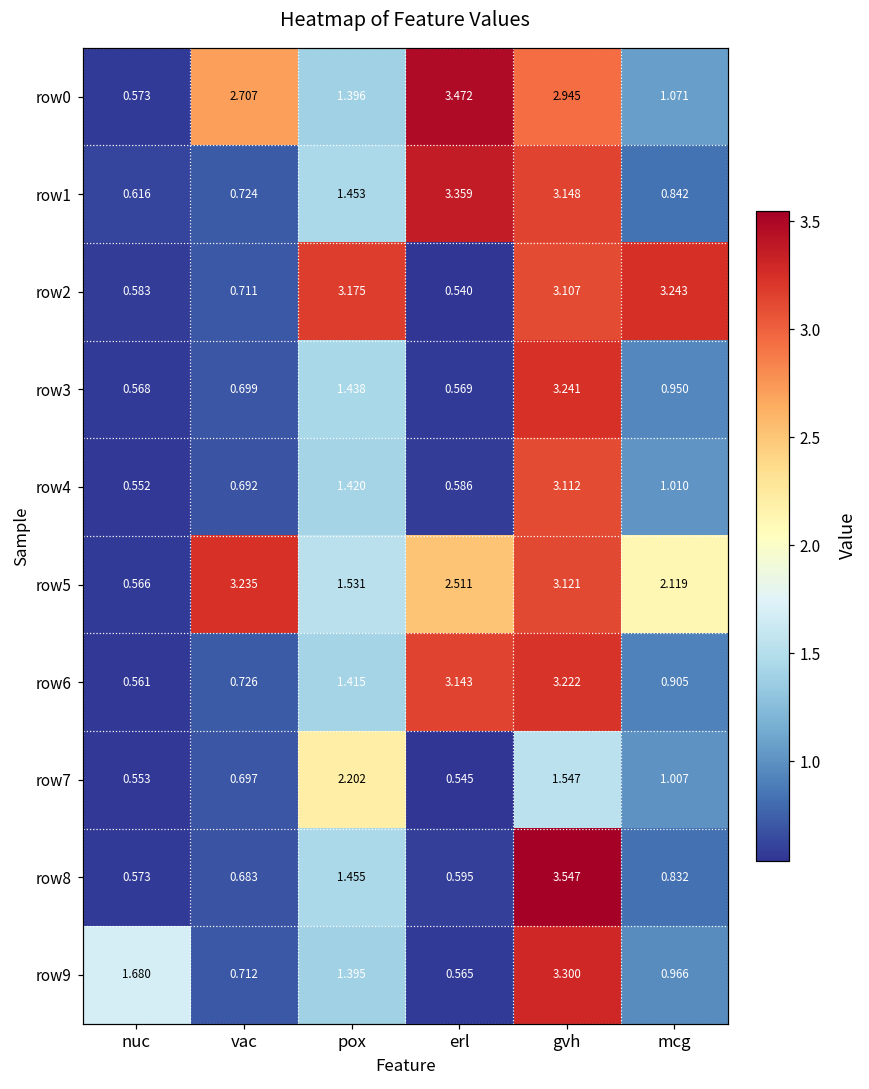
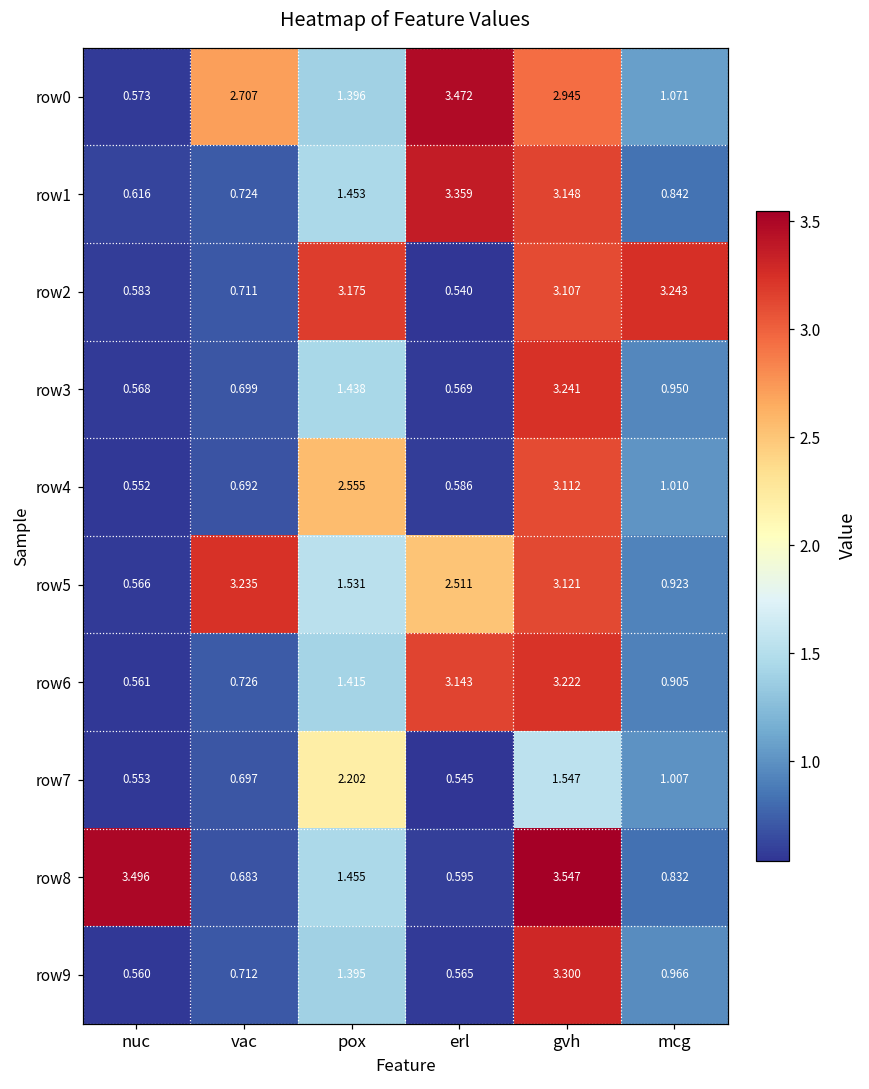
row4, pox: 1.420 -> 2.555
row5, mcg: 2.119 -> 0.923
row8, nuc: 0.573 -> 3.496
row9, nuc: 1.680 -> 0.560
